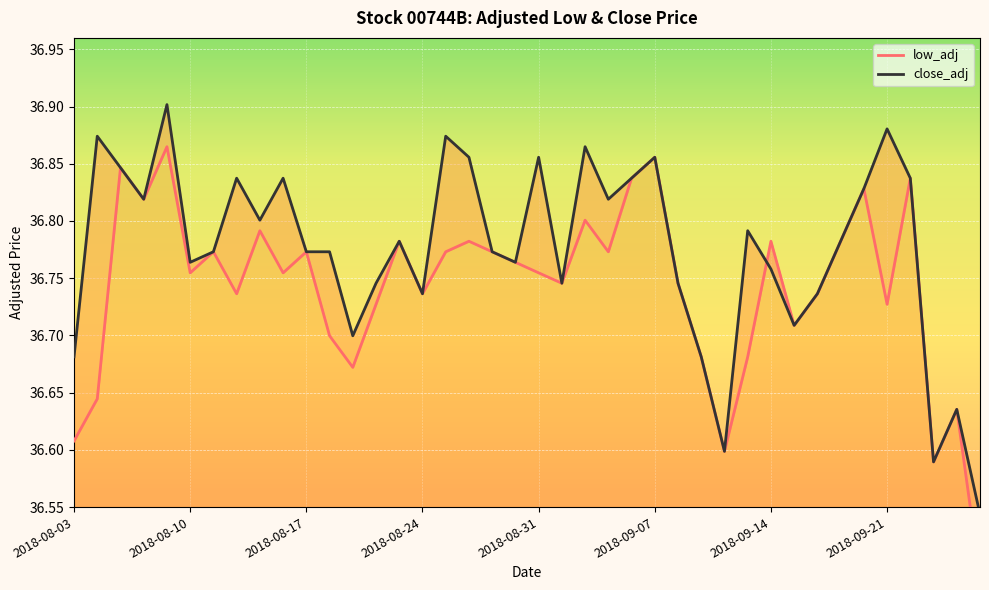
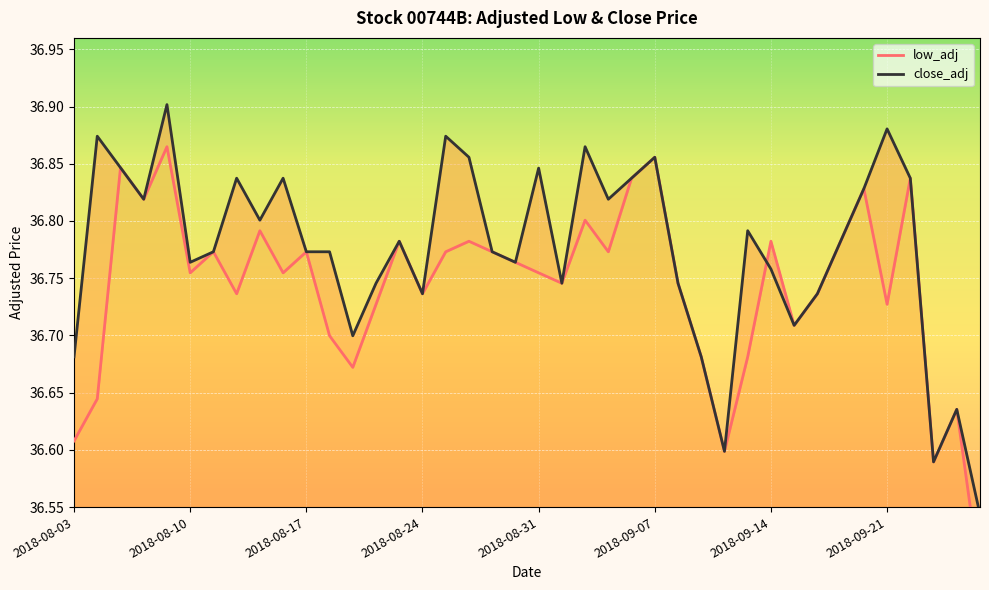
close_adj, 2018-08-31: 36.856 -> 36.846
